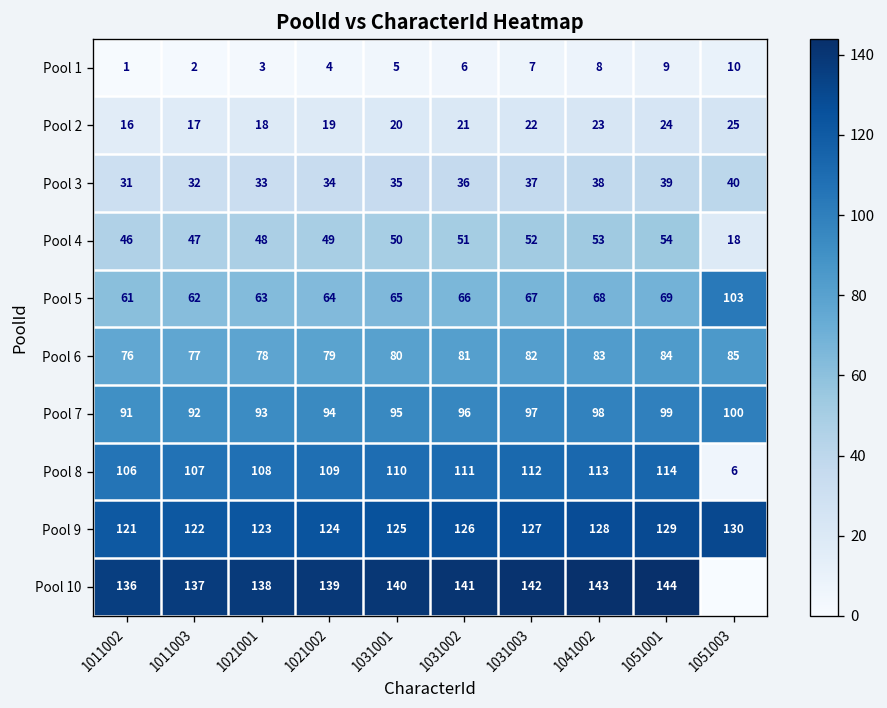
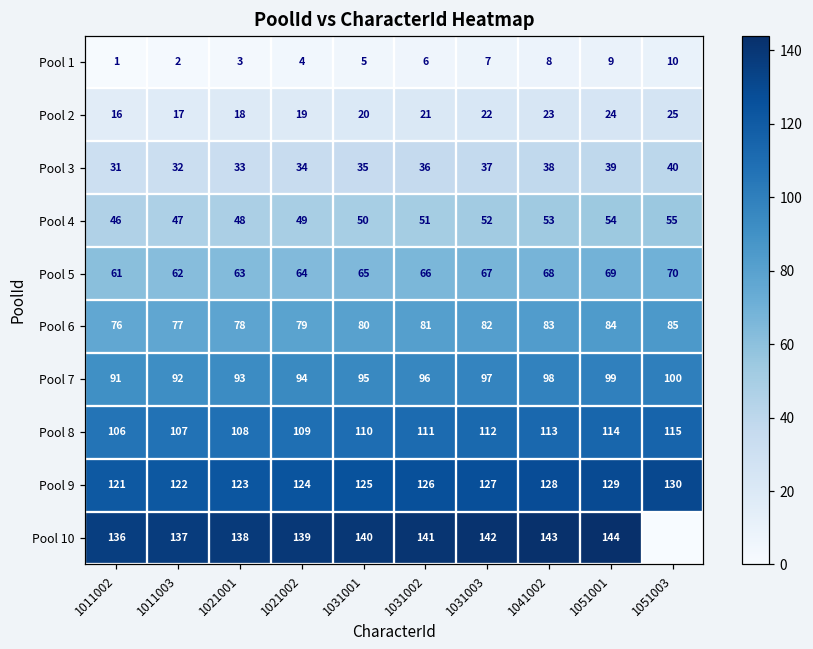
Pool 4, 1051003: 18 -> 55
Pool 5, 1051003: 103 -> 70
Pool 8, 1051003: 6 -> 115
